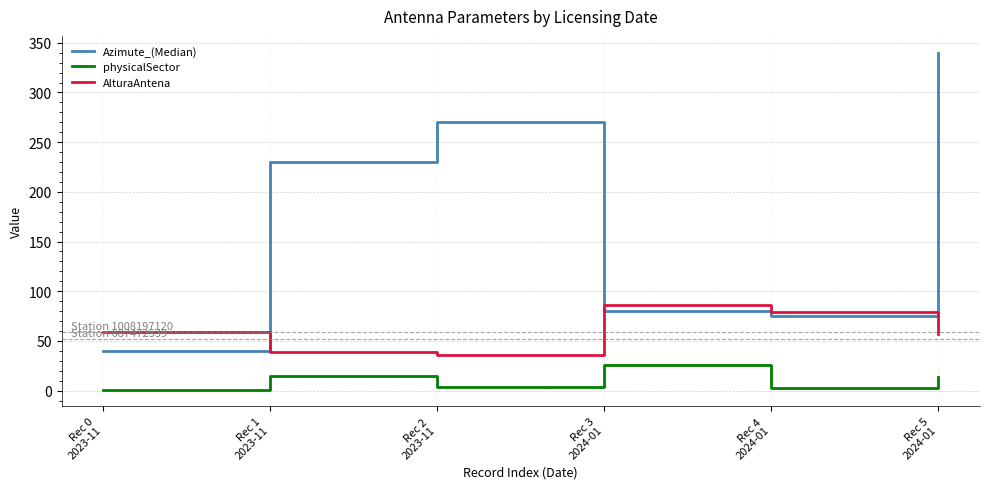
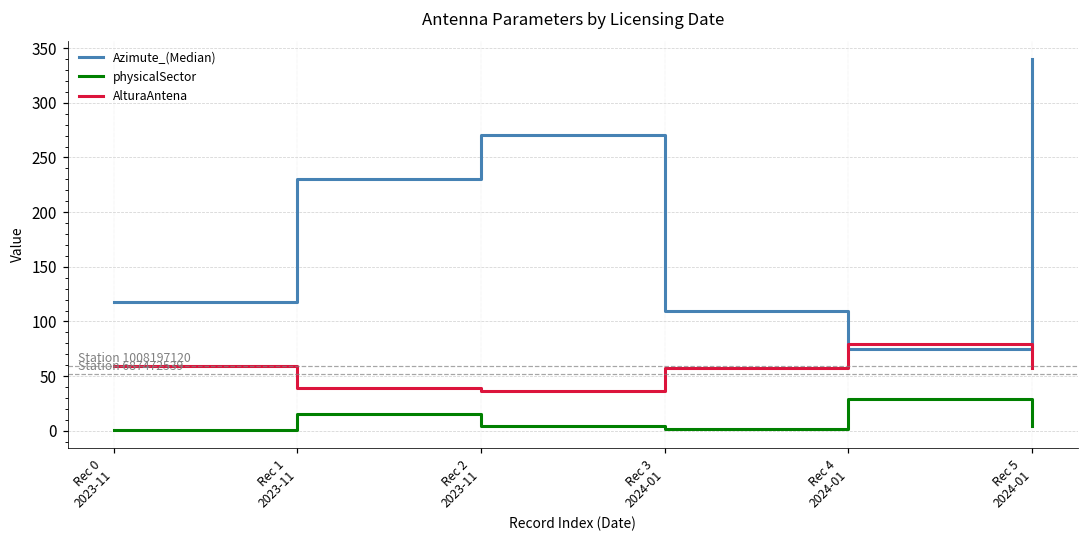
Azimute_(Median), Rec 0 2023-11: 40 -> 120
Azimute_(Median), Rec 3 2024-01: 80 -> 110
physicalSector, Rec 3 2024-01: 30 -> 0
AlturaAntena, Rec 3 2024-01: 90 -> 60
physicalSector, Rec 4 2024-01: 0 -> 30
physicalSector, Rec 5 2024-01: 10 -> 0
